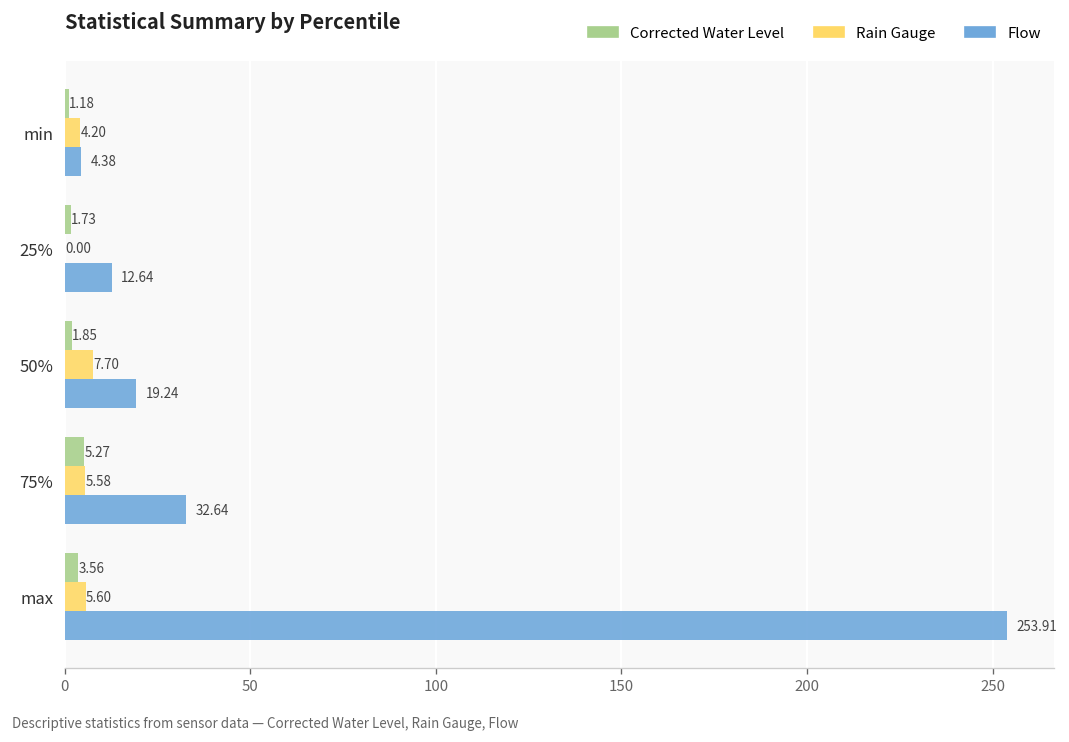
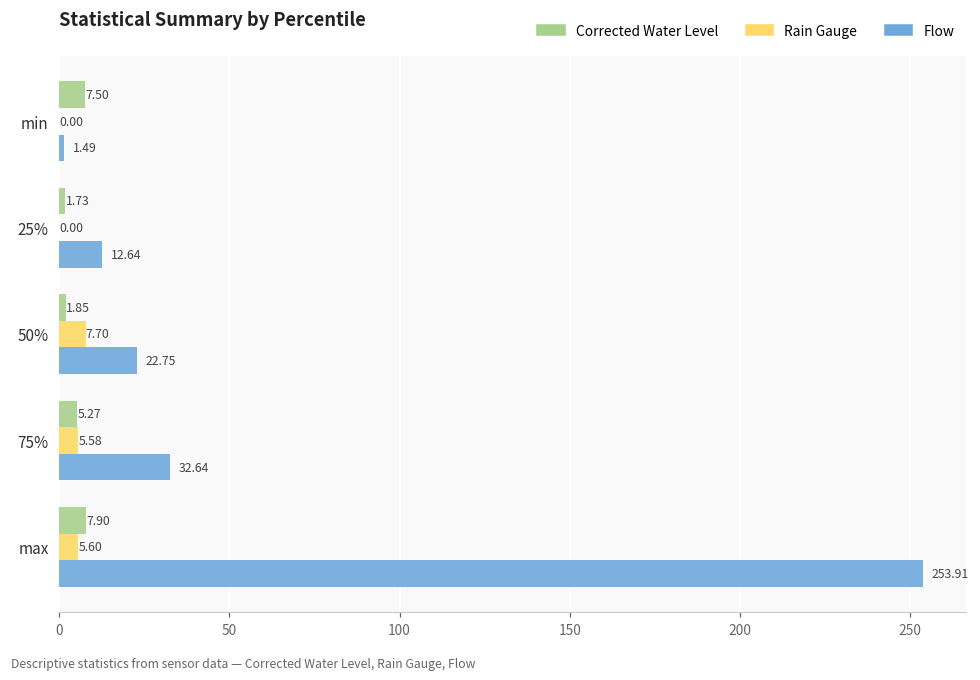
Corrected Water Level, min: 1.18 -> 7.50
Rain Gauge, min: 4.20 -> 0.00
Flow, min: 4.38 -> 1.49
Flow, 50%: 19.24 -> 22.75
Corrected Water Level, max: 3.56 -> 7.90
